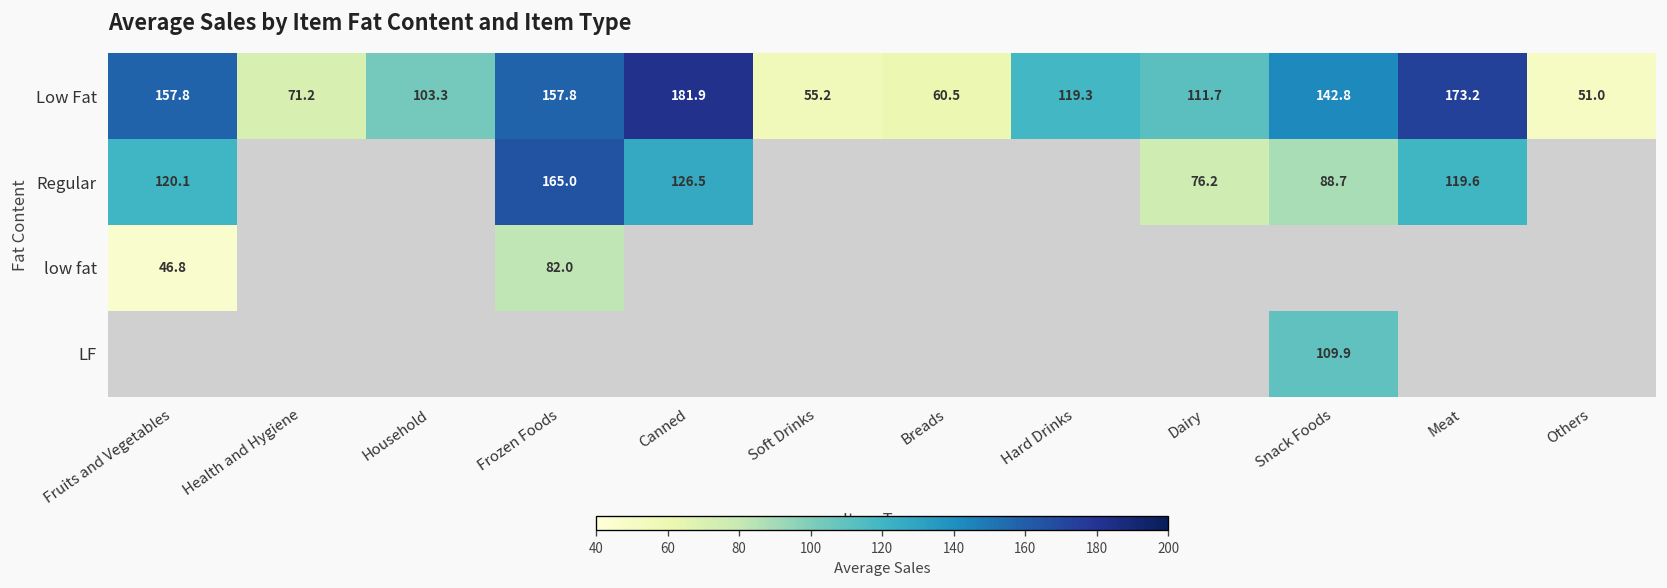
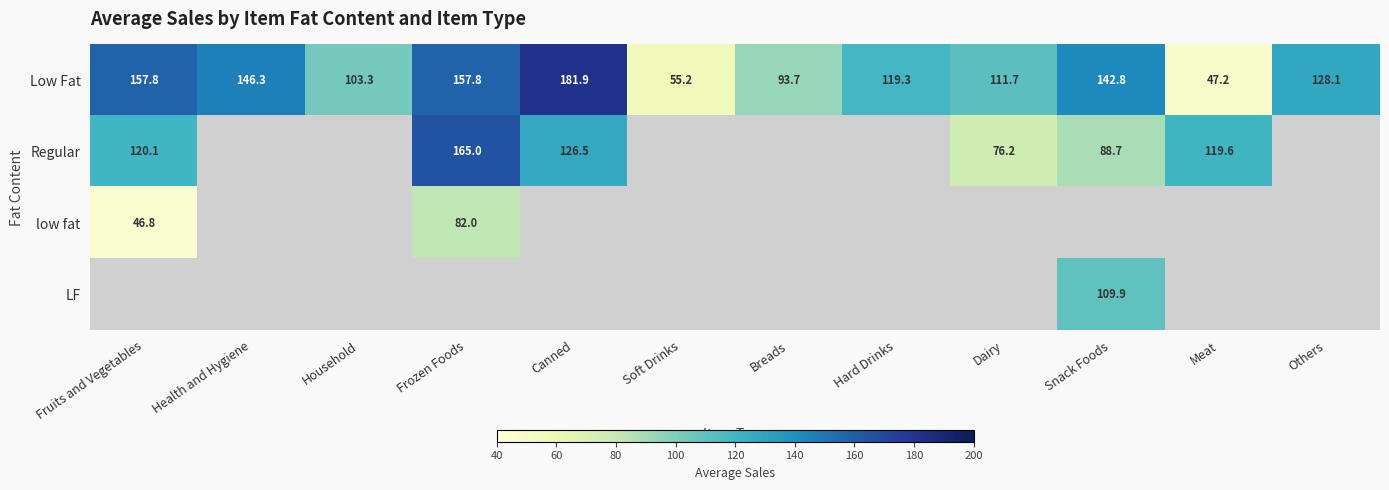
Low Fat, Health and Hygiene: 71.2 -> 146.3
Low Fat, Breads: 60.5 -> 93.7
Low Fat, Meat: 173.2 -> 47.2
Low Fat, Others: 51.0 -> 128.1
